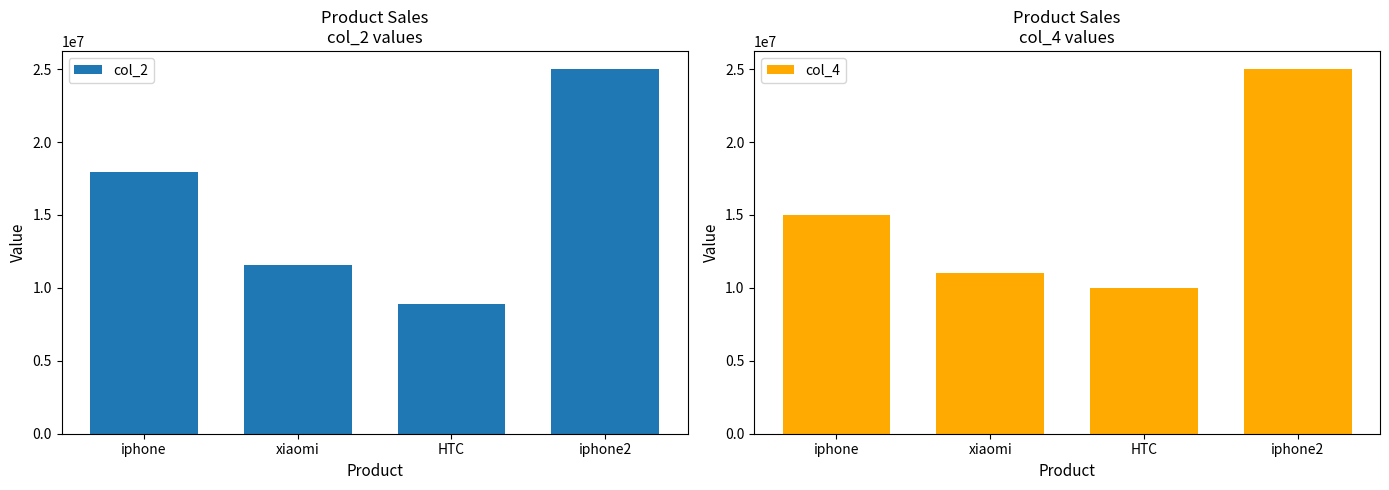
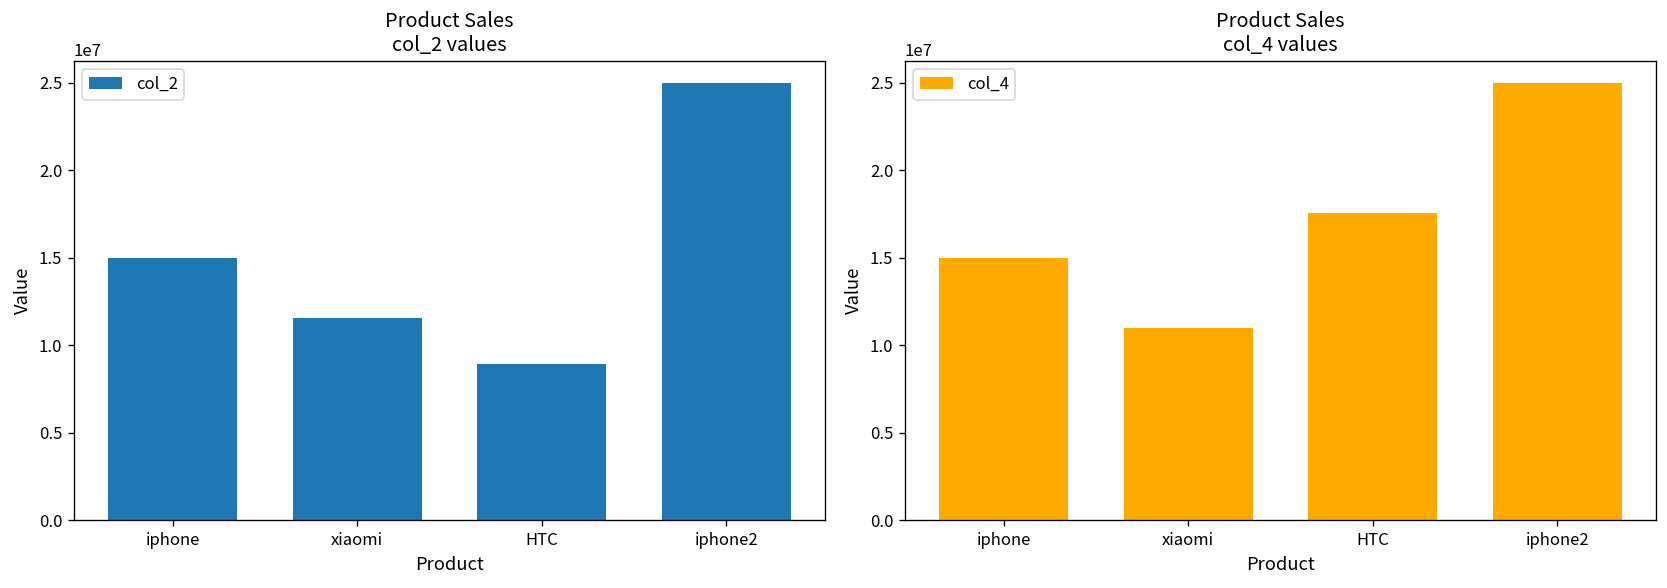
Product Sales col_2 values, iphone: 18000000 -> 15000000
Product Sales col_4 values, HTC: 10000000 -> 17500000
